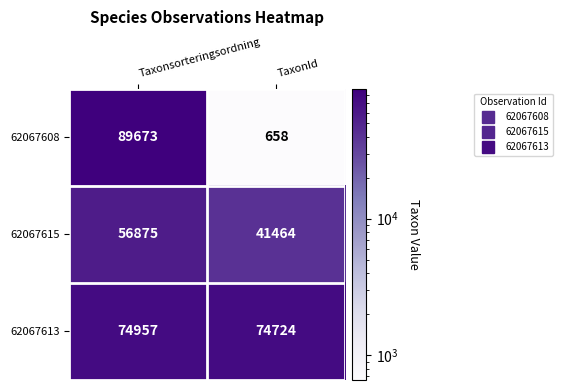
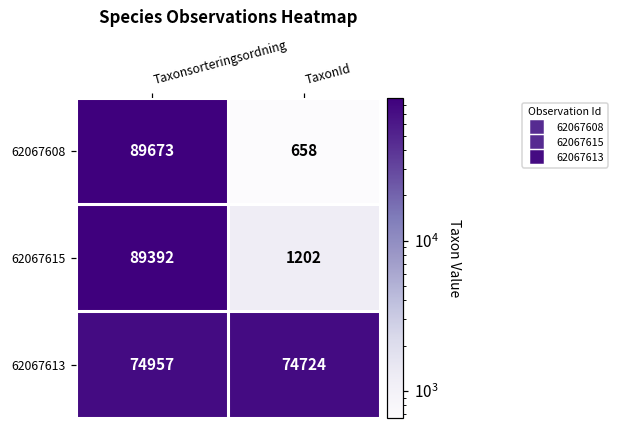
62067615, Taxonsorteringsordning: 56875 -> 89392
62067615, TaxonId: 41464 -> 1202
